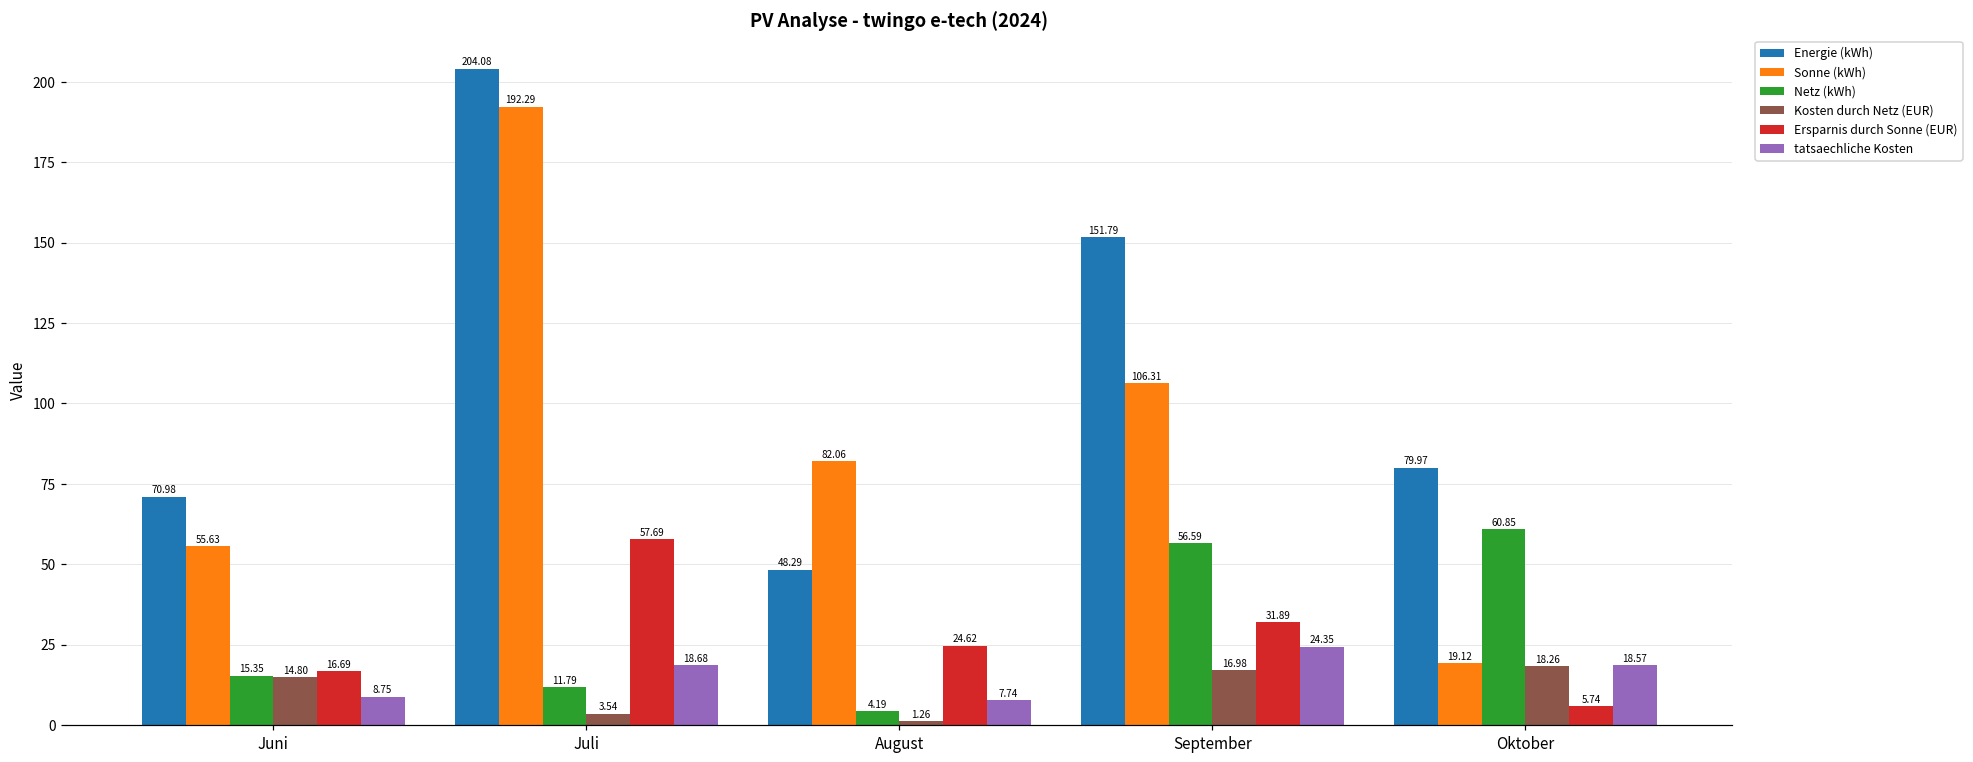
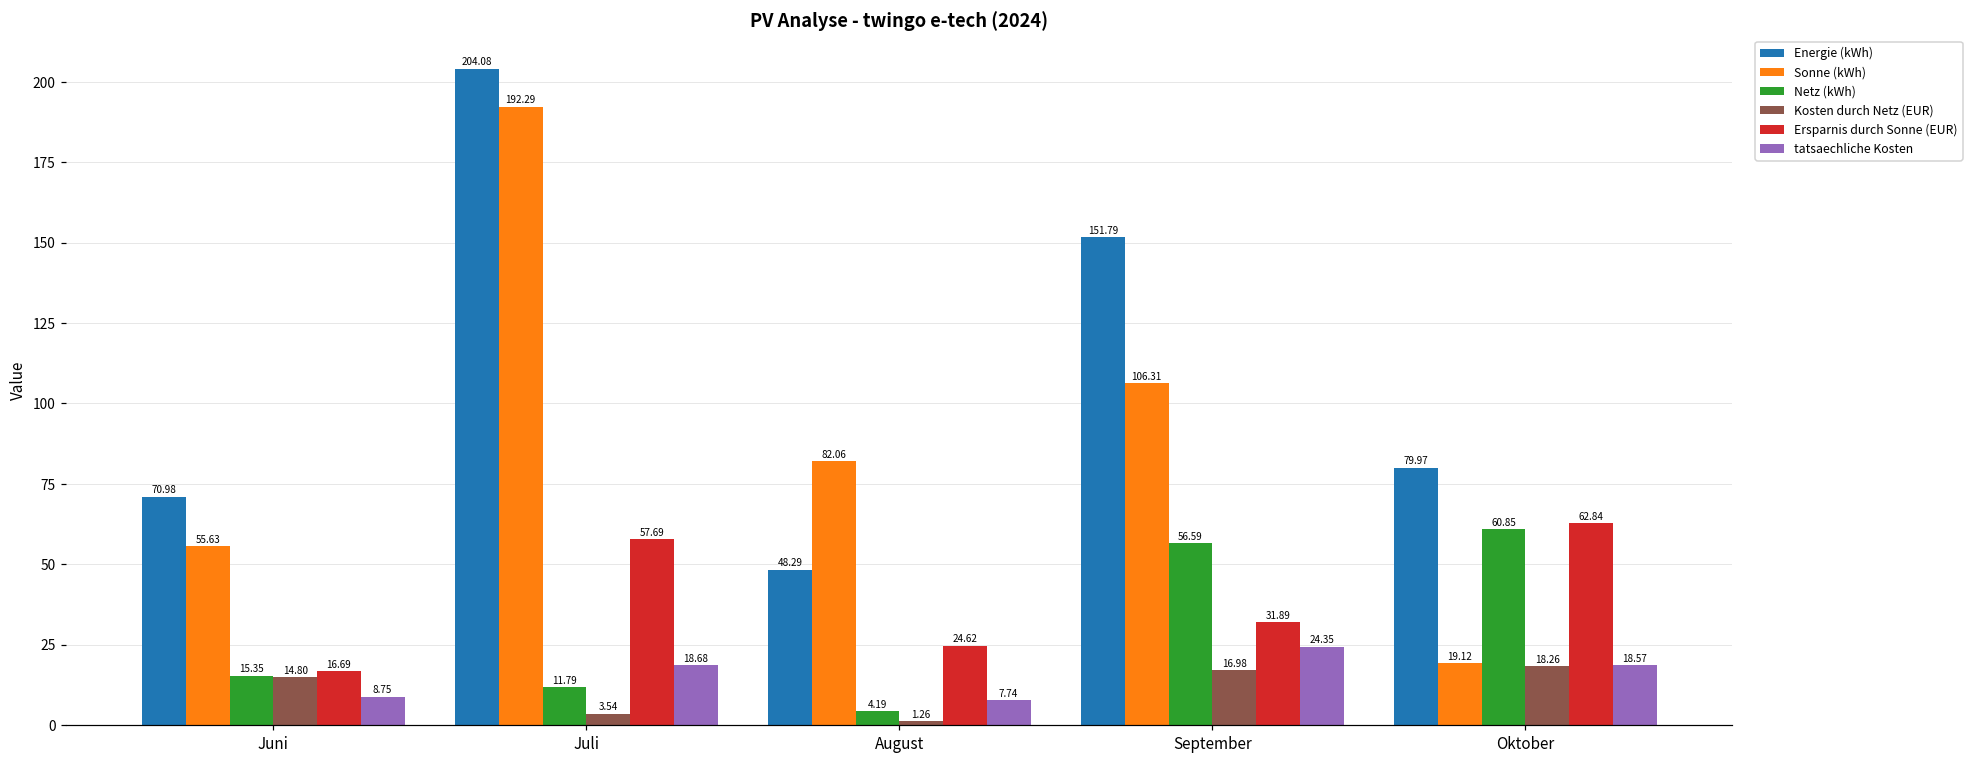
Ersparnis durch Sonne (EUR), Oktober: 5.74 -> 62.84
